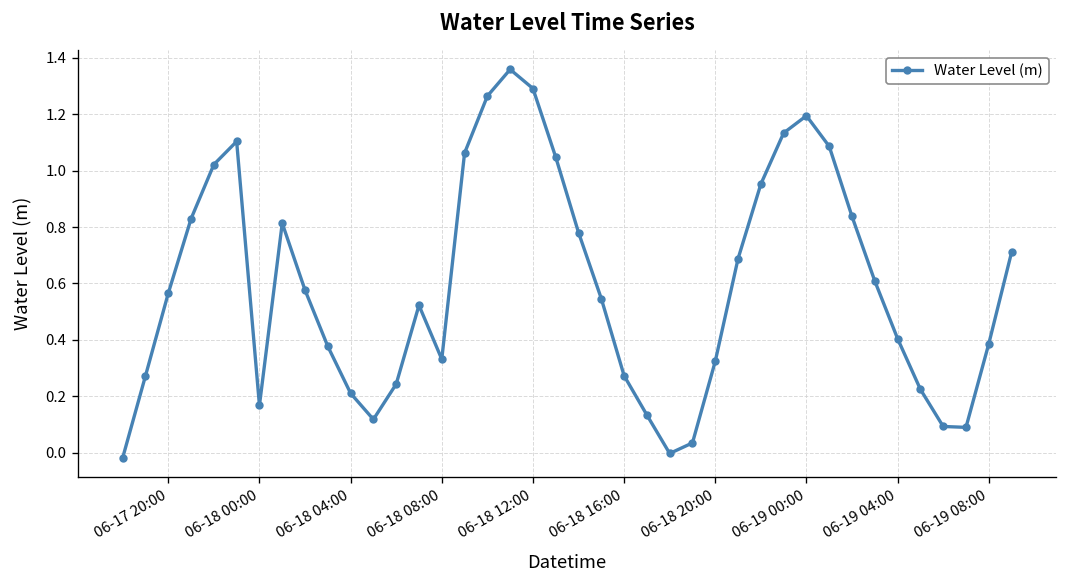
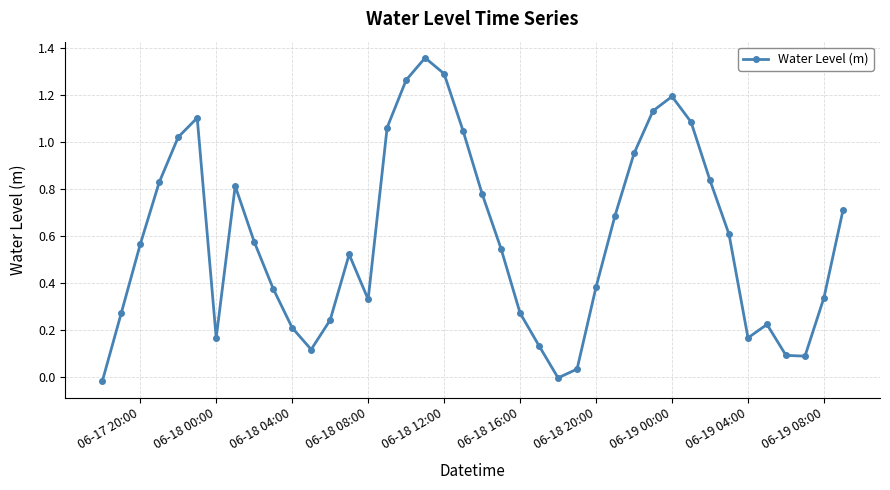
06-18 20:00: 0.32 -> 0.38
06-19 04:00: 0.40 -> 0.17
06-19 08:00: 0.39 -> 0.34
